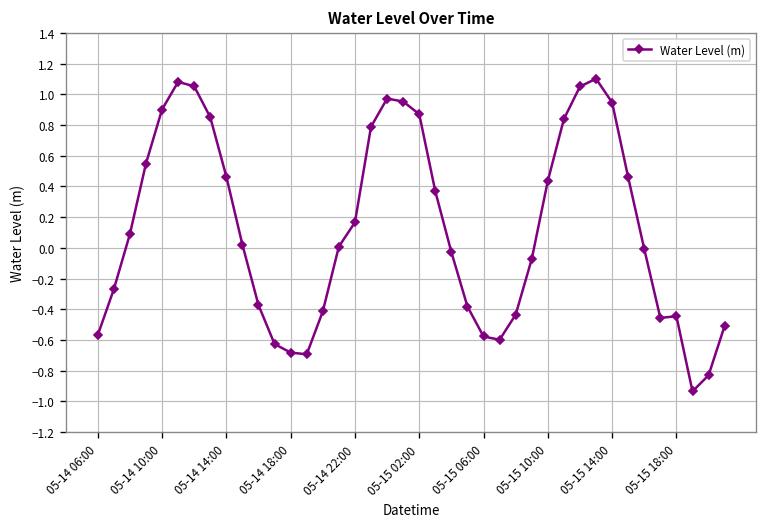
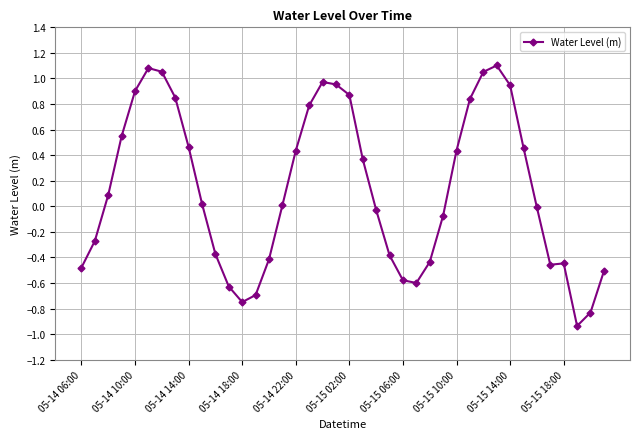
05-14 06:00: -0.57 -> -0.48
05-14 18:00: -0.68 -> -0.75
05-14 22:00: 0.17 -> 0.44
